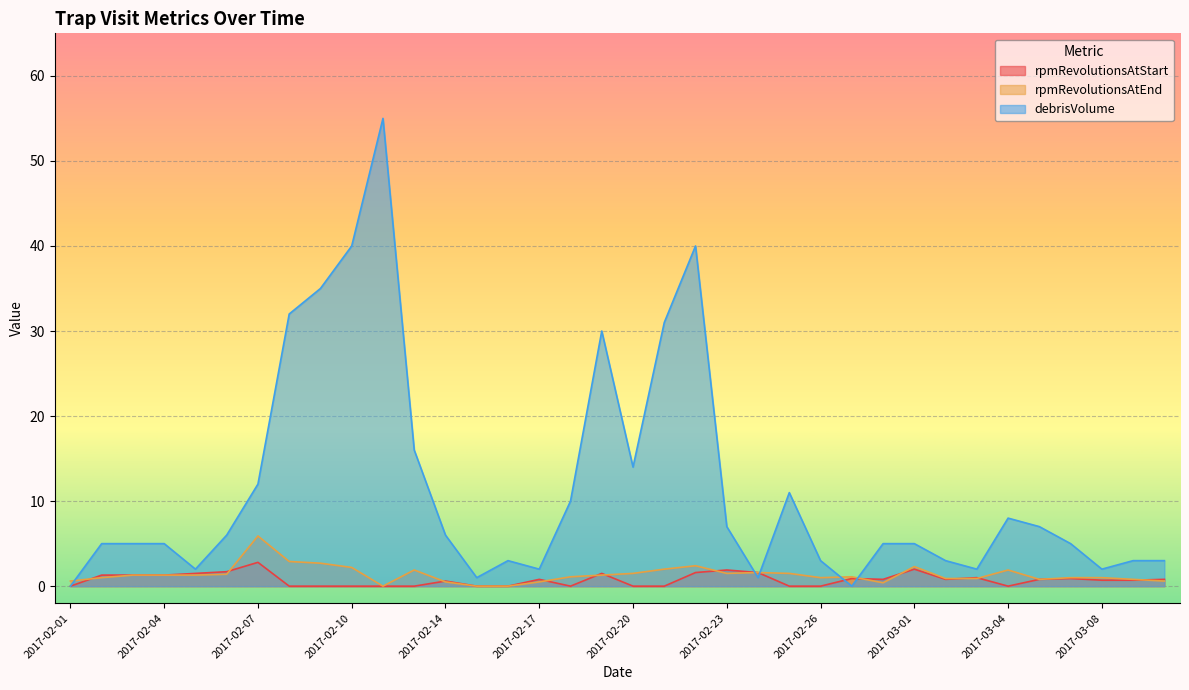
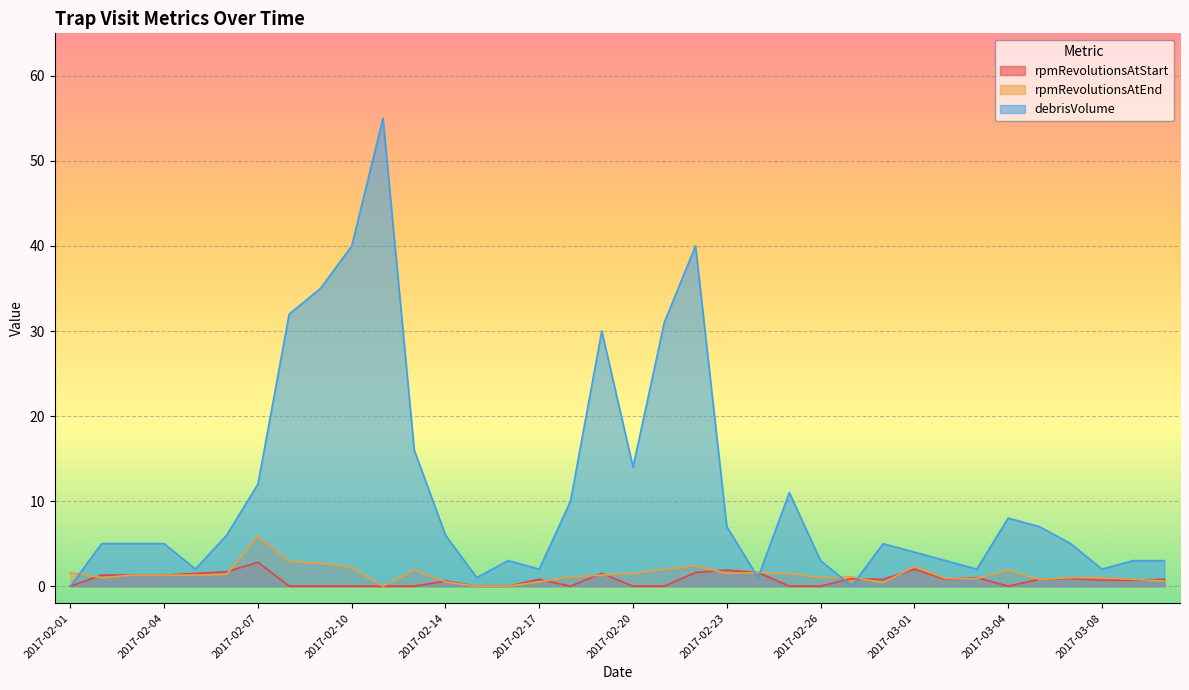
rpmRevolutionsAtEnd, 2017-02-01: 1 -> 2
debrisVolume, 2017-03-01: 5 -> 4
